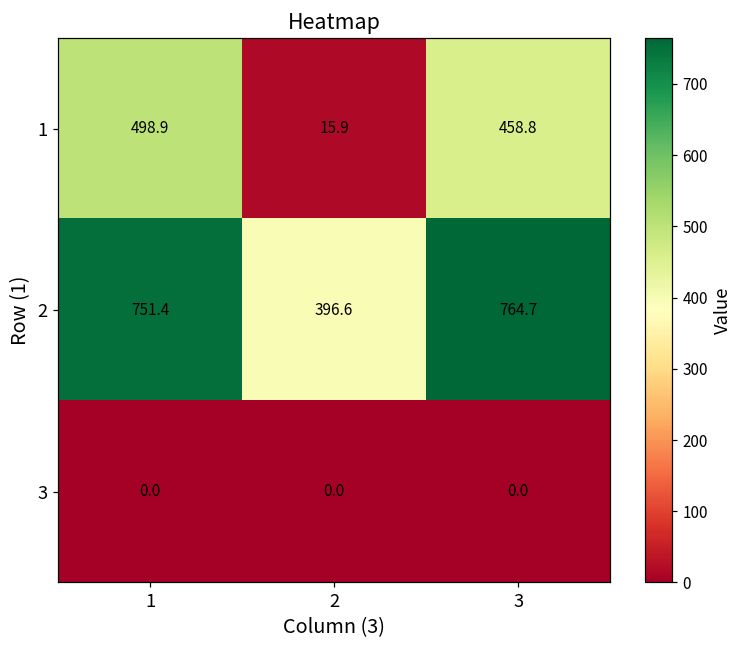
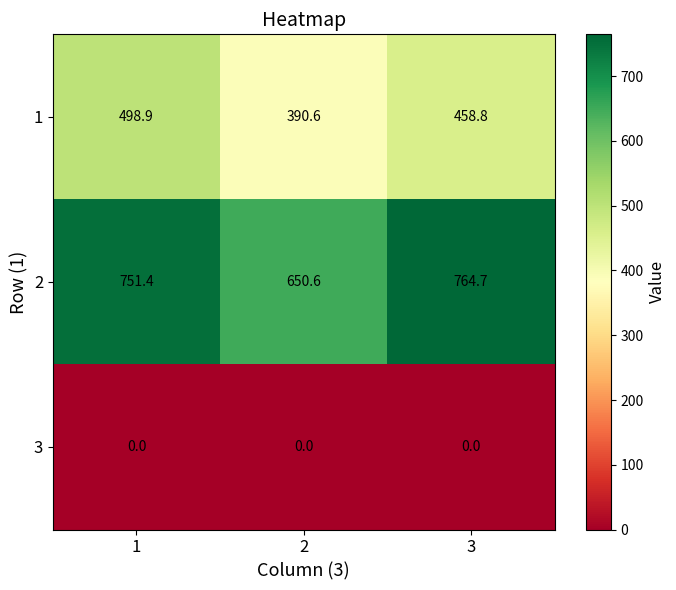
1, 2: 15.9 -> 390.6
2, 2: 396.6 -> 650.6
